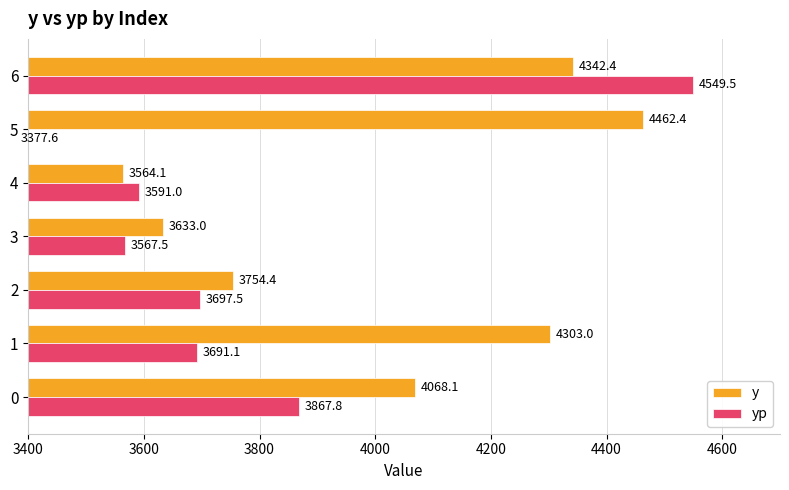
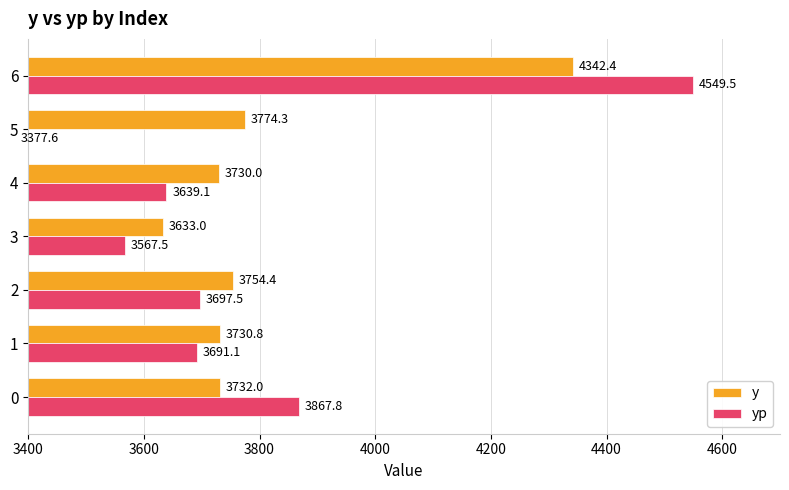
y, 5: 4462.4 -> 3774.3
y, 4: 3564.1 -> 3730.0
yp, 4: 3591.0 -> 3639.1
y, 1: 4303.0 -> 3730.8
y, 0: 4068.1 -> 3732.0
